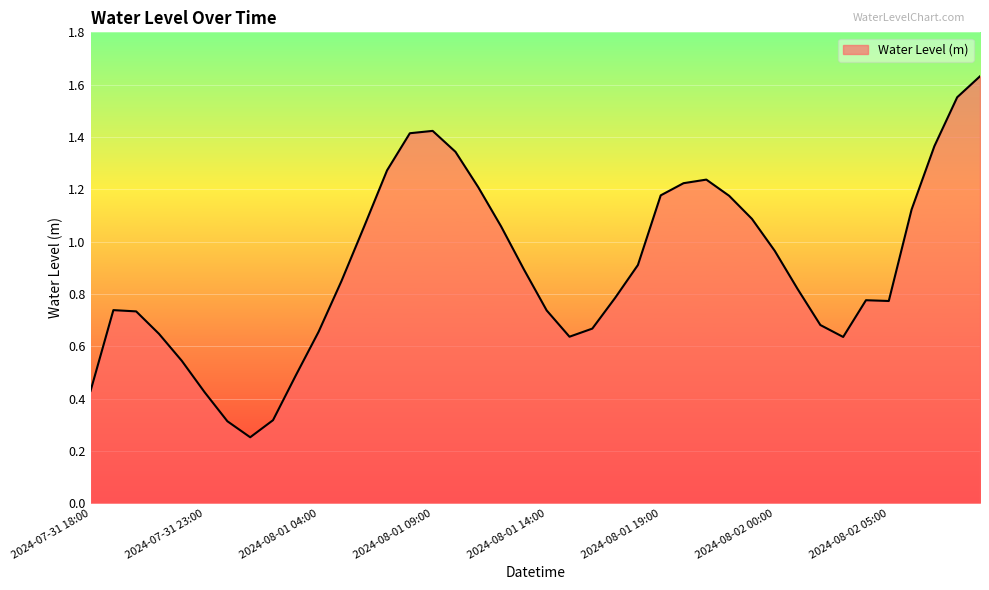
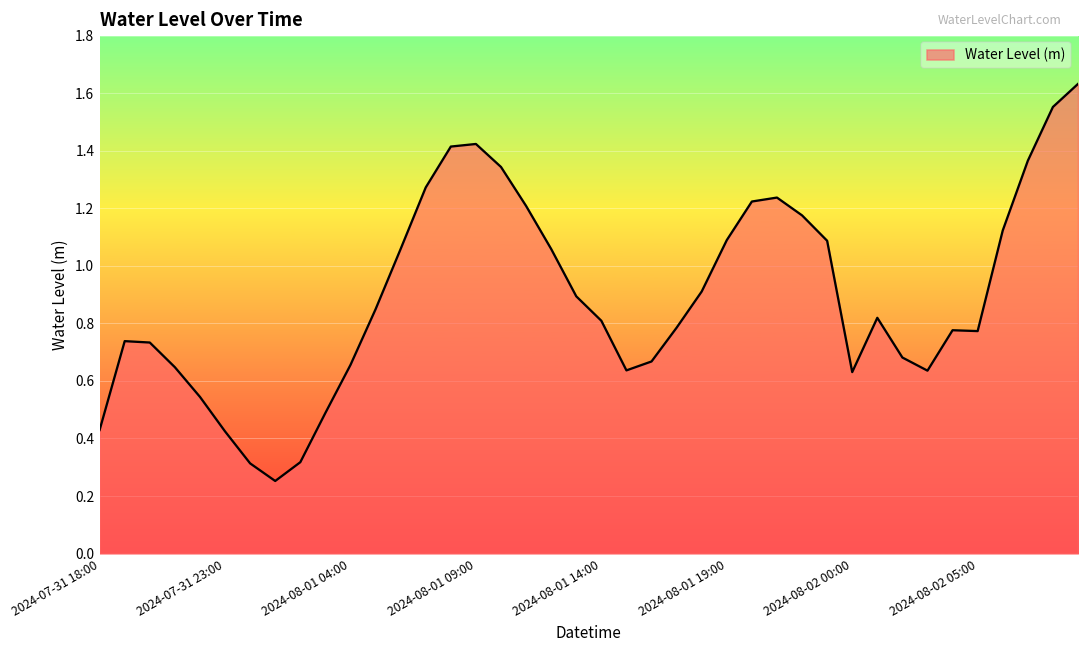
2024-08-01 14:00: 0.74 -> 0.81
2024-08-01 19:00: 1.18 -> 1.09
2024-08-02 00:00: 0.96 -> 0.63
